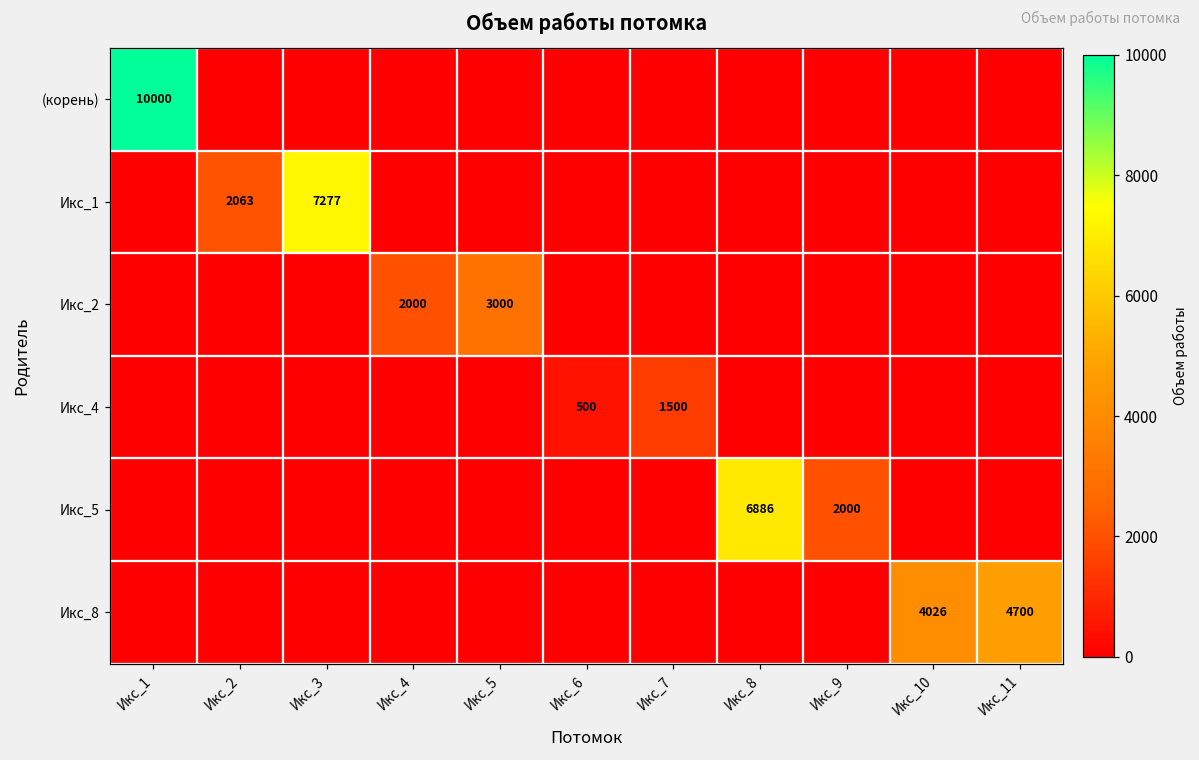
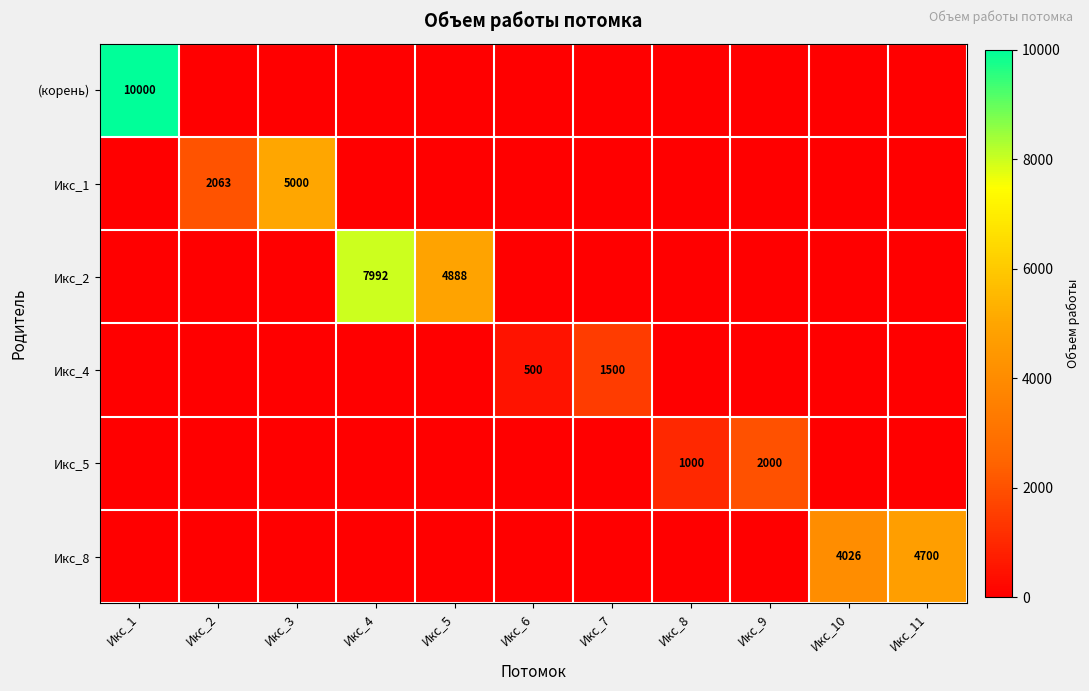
Икс_1, Икс_3: 7277 -> 5000
Икс_2, Икс_4: 2000 -> 7992
Икс_2, Икс_5: 3000 -> 4888
Икс_5, Икс_8: 6886 -> 1000
